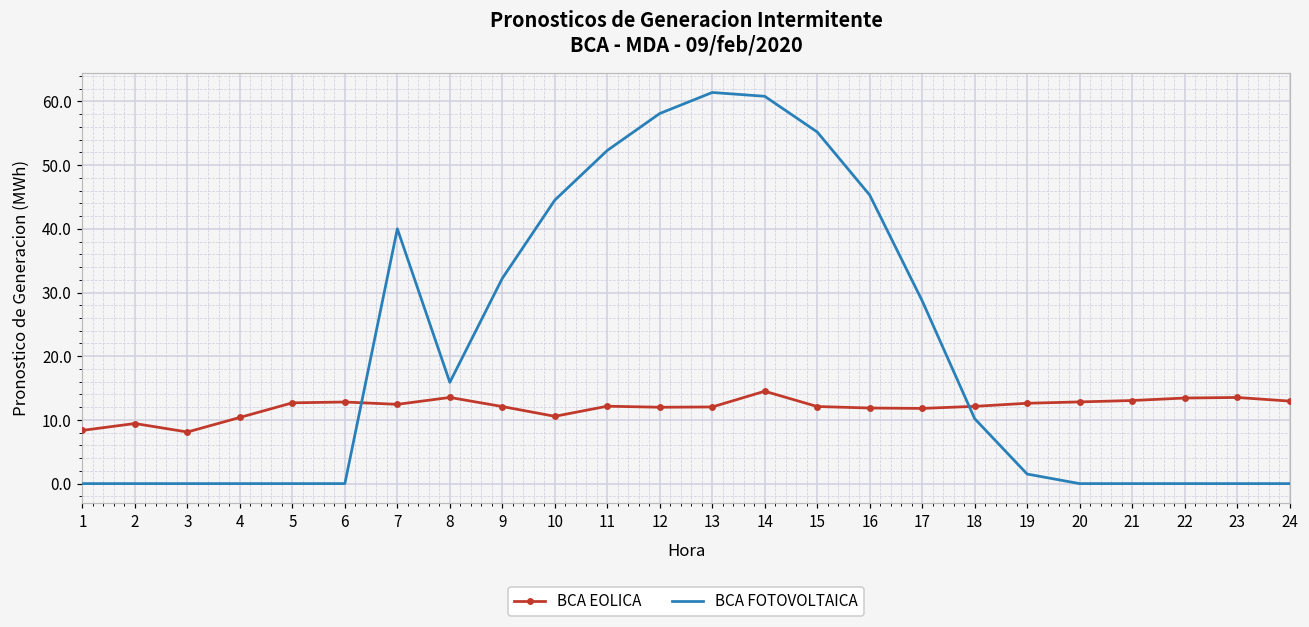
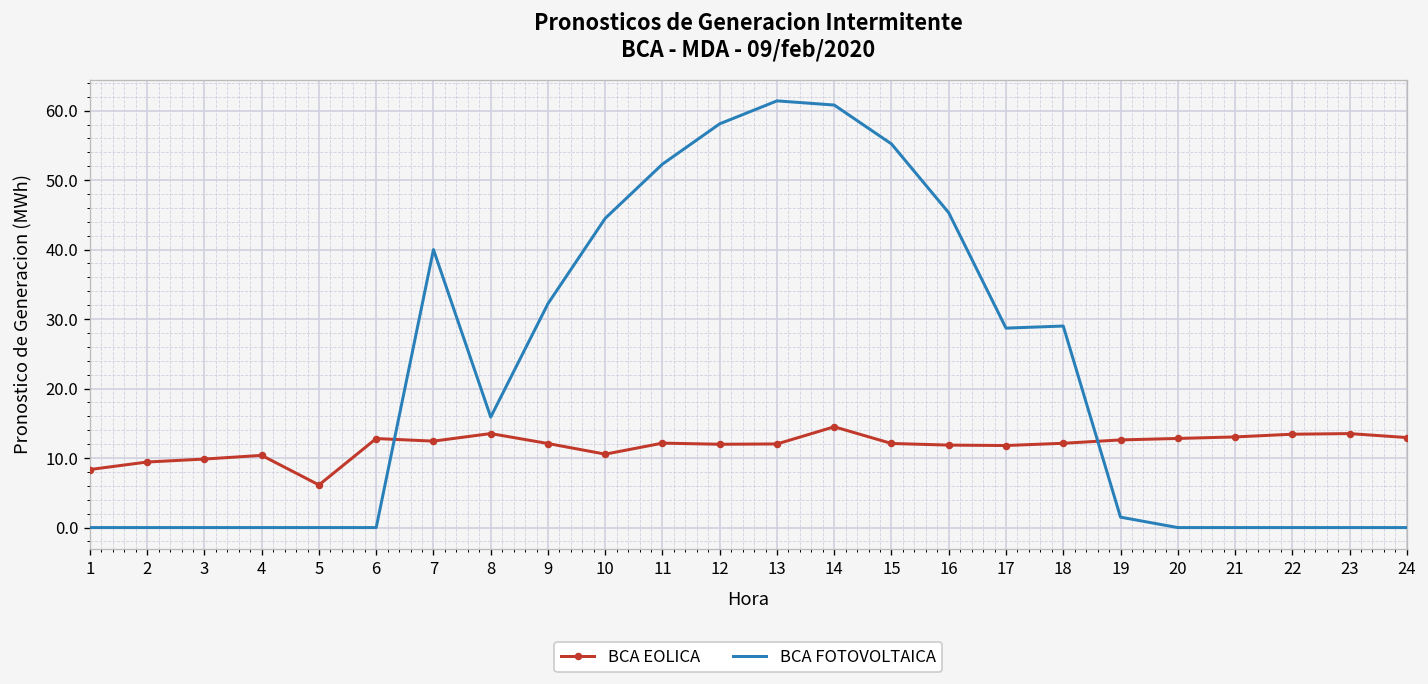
BCA EOLICA, 3: 8 -> 10
BCA EOLICA, 5: 13 -> 6
BCA FOTOVOLTAICA, 18: 10 -> 29
